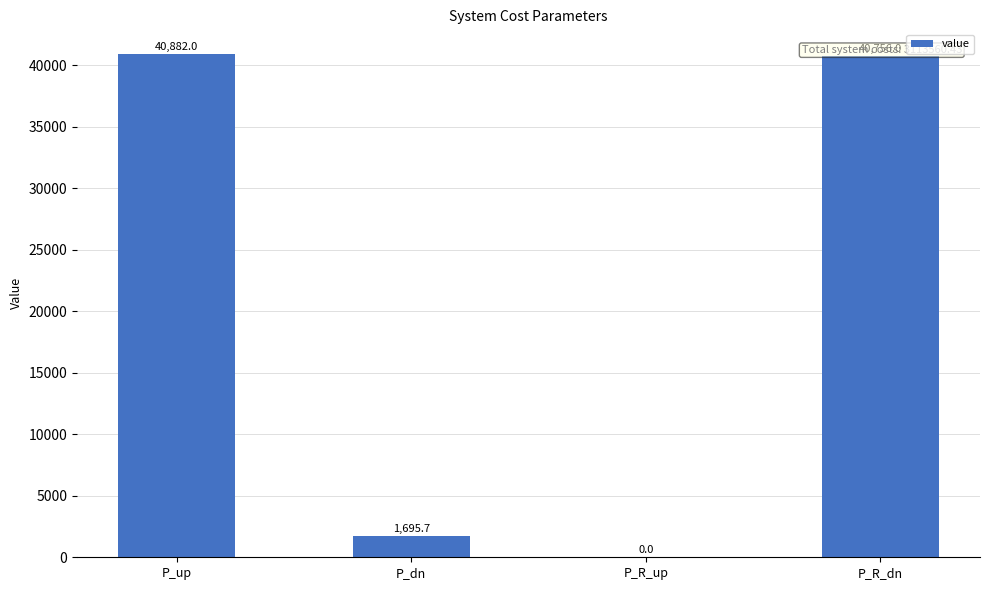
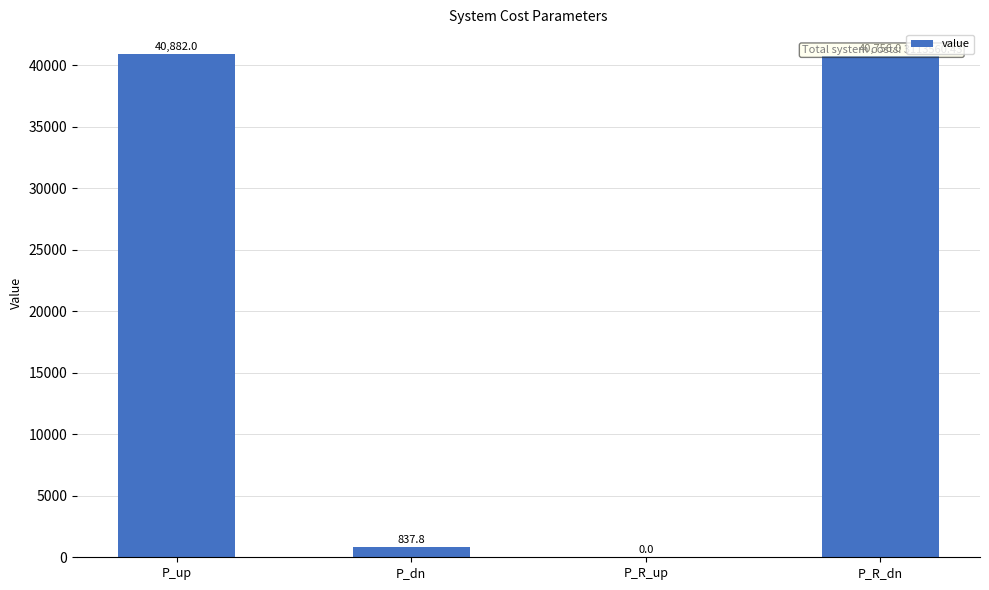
P_dn: 1,695.7 -> 837.8
